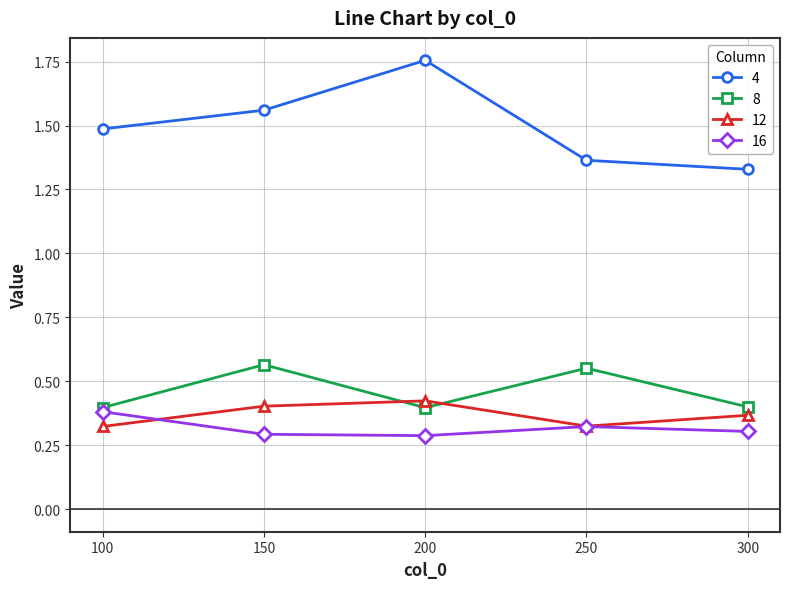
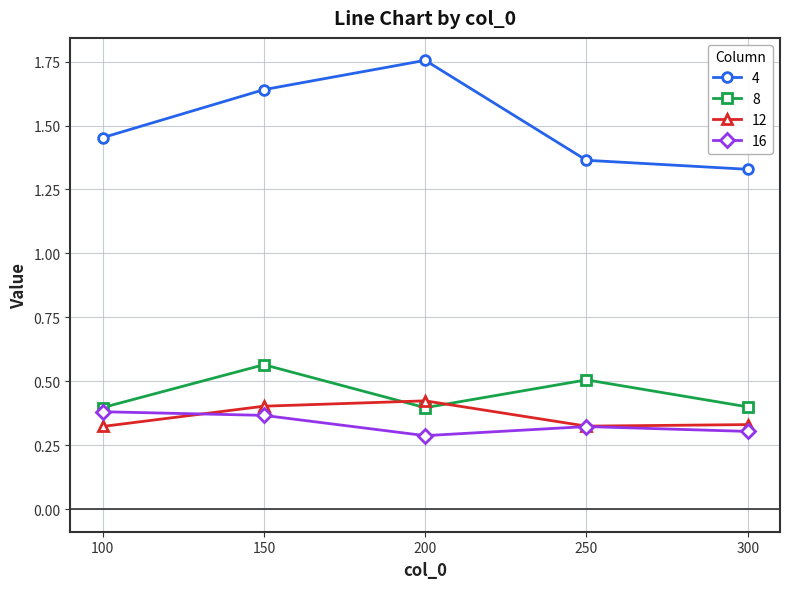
4, 100: 1.49 -> 1.45
4, 150: 1.56 -> 1.64
16, 150: 0.29 -> 0.37
8, 250: 0.55 -> 0.51
12, 300: 0.37 -> 0.33
